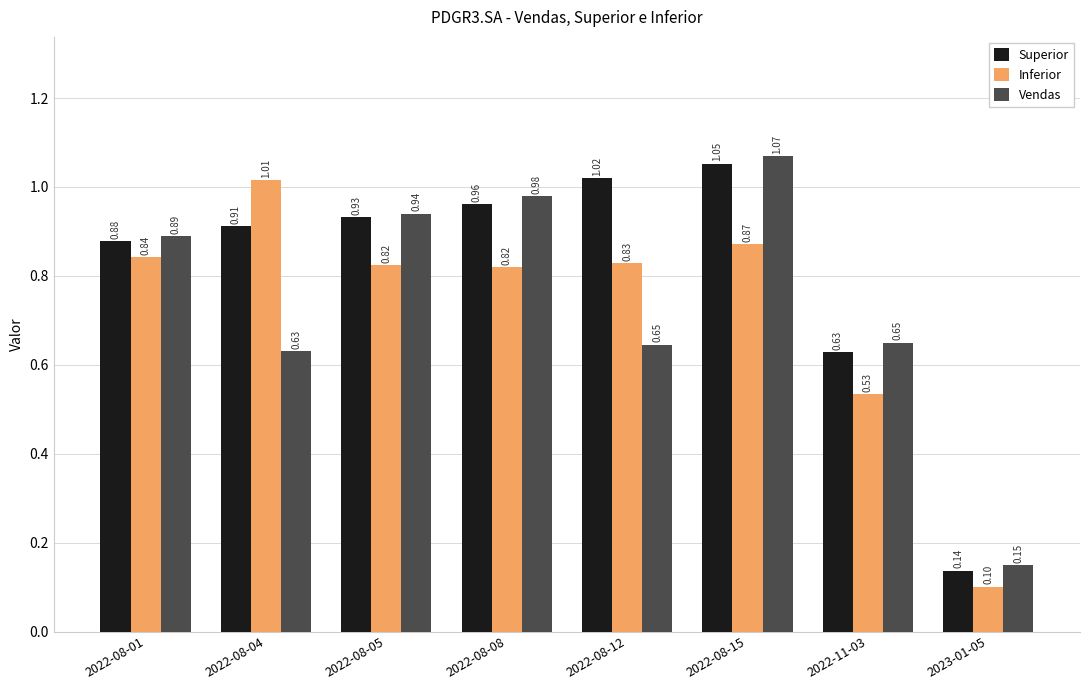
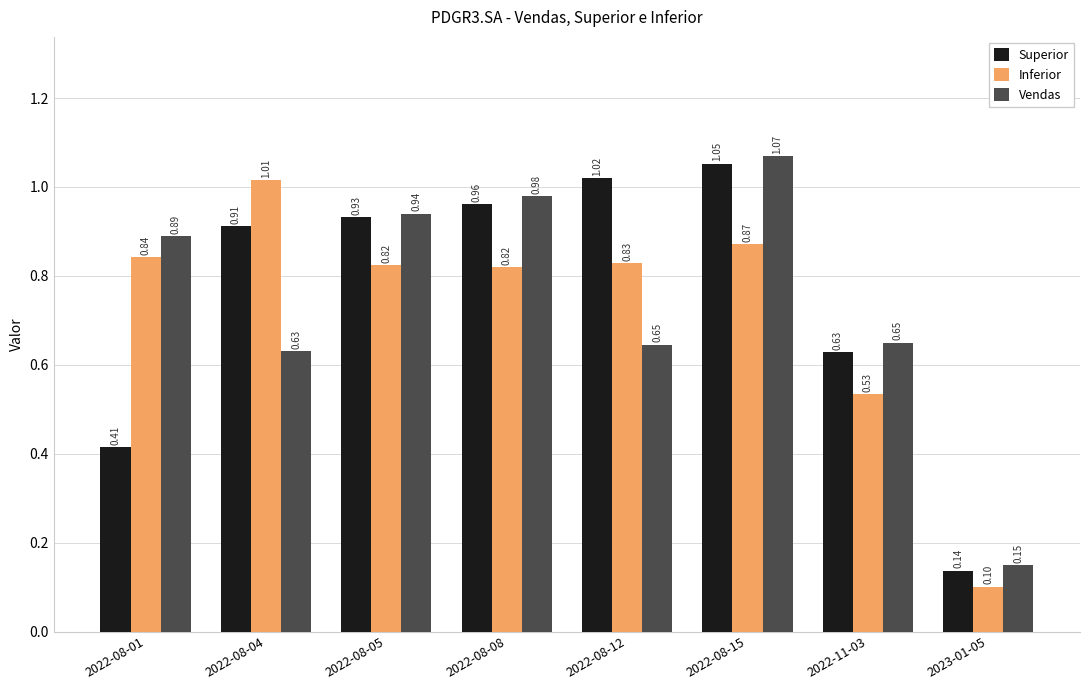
Superior, 2022-08-01: 0.88 -> 0.41
